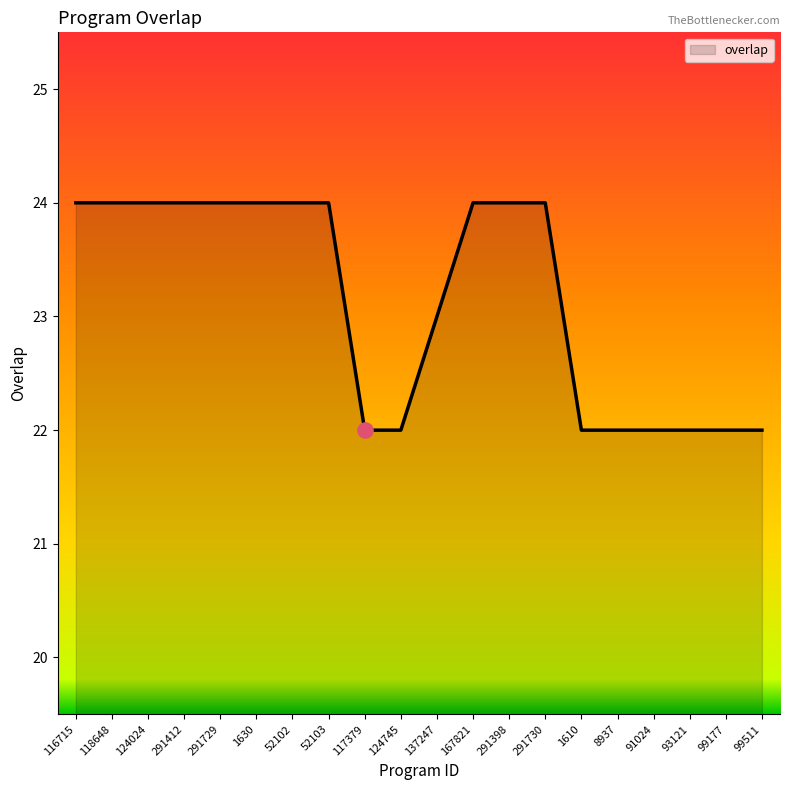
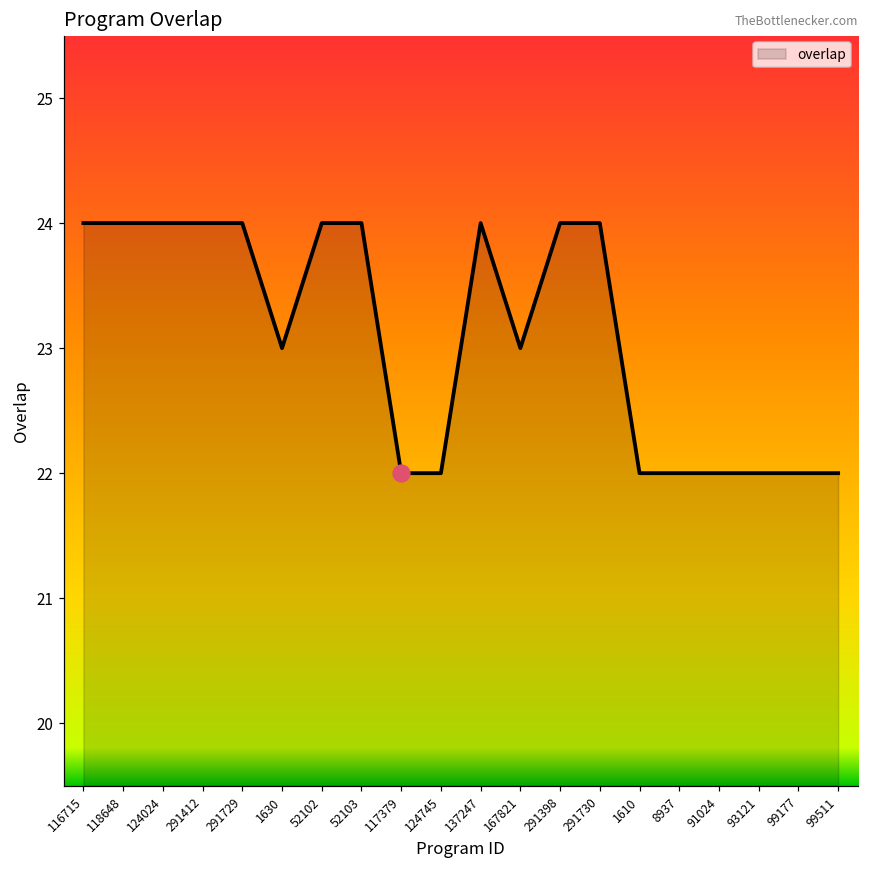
overlap, 1630: 24 -> 23
overlap, 137247: 23 -> 24
overlap, 167821: 24 -> 23
